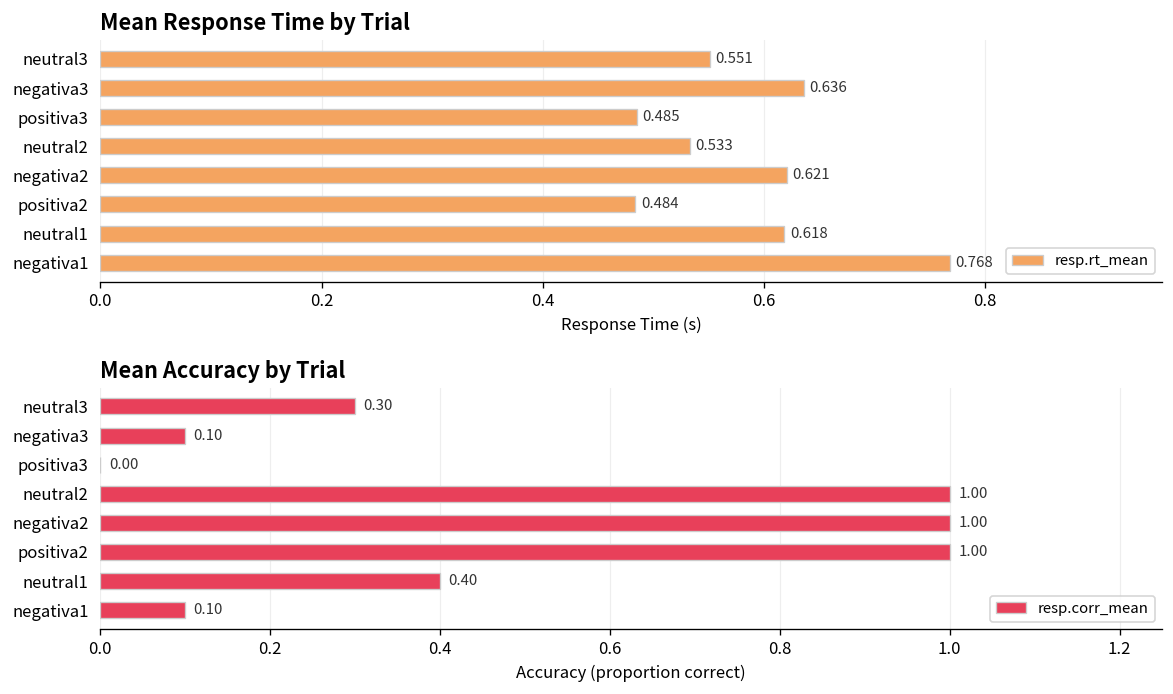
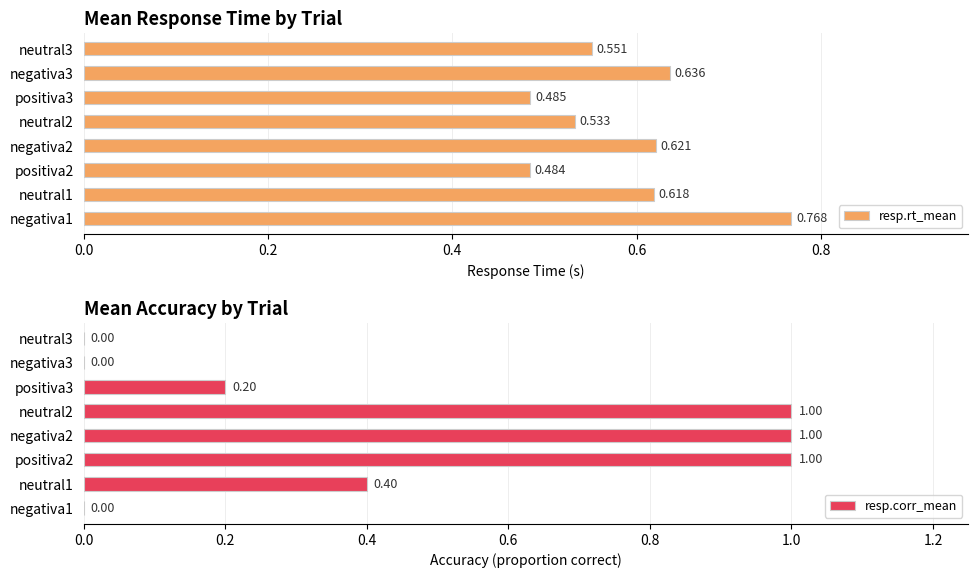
Mean Accuracy by Trial, neutral3: 0.30 -> 0.00
Mean Accuracy by Trial, negativa3: 0.10 -> 0.00
Mean Accuracy by Trial, positiva3: 0.00 -> 0.20
Mean Accuracy by Trial, negativa1: 0.10 -> 0.00
